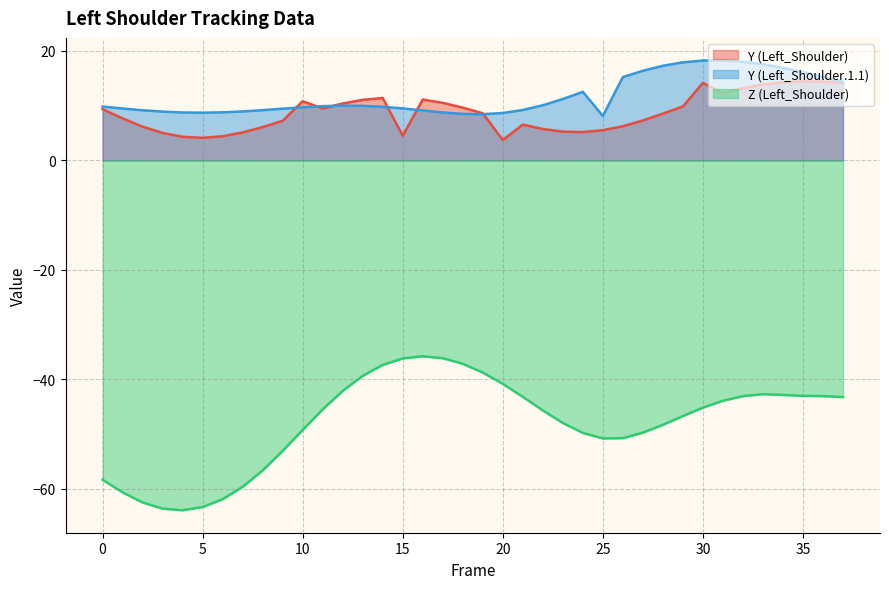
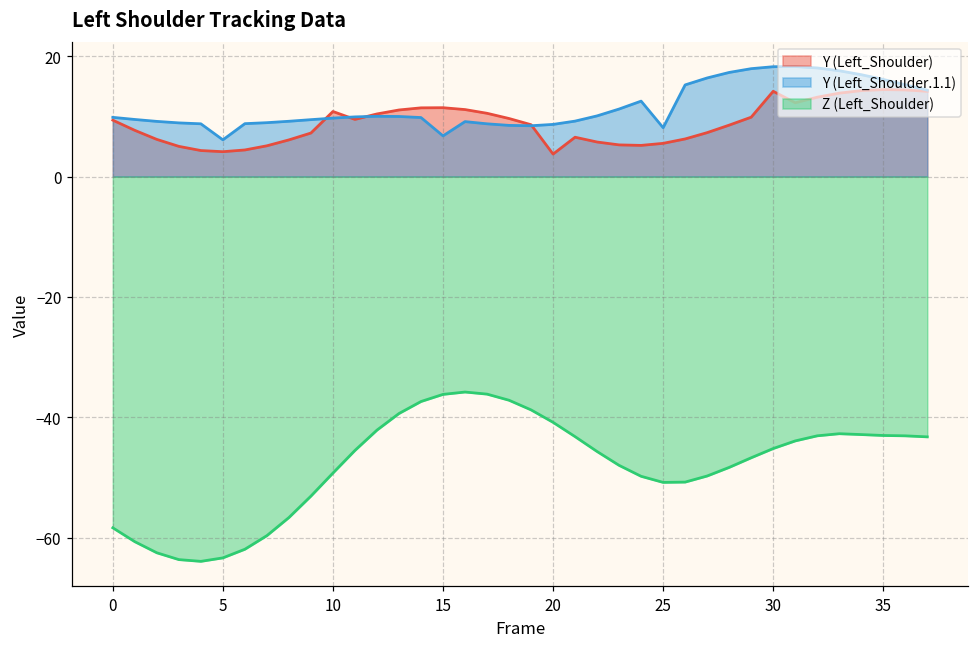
Y (Left_Shoulder.1.1), 5: 9 -> 6
Y (Left_Shoulder), 15: 5 -> 11
Y (Left_Shoulder.1.1), 15: 10 -> 7
